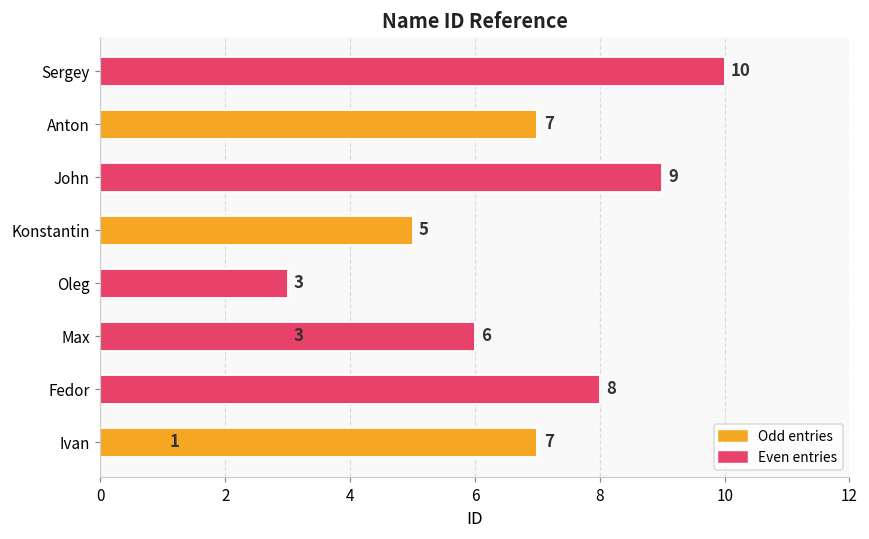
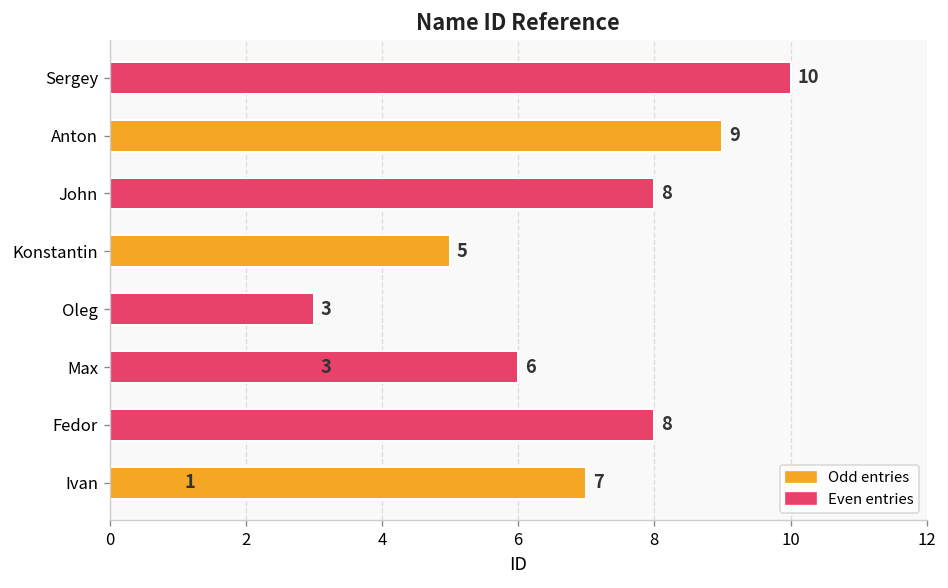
Anton: 7 -> 9
John: 9 -> 8
